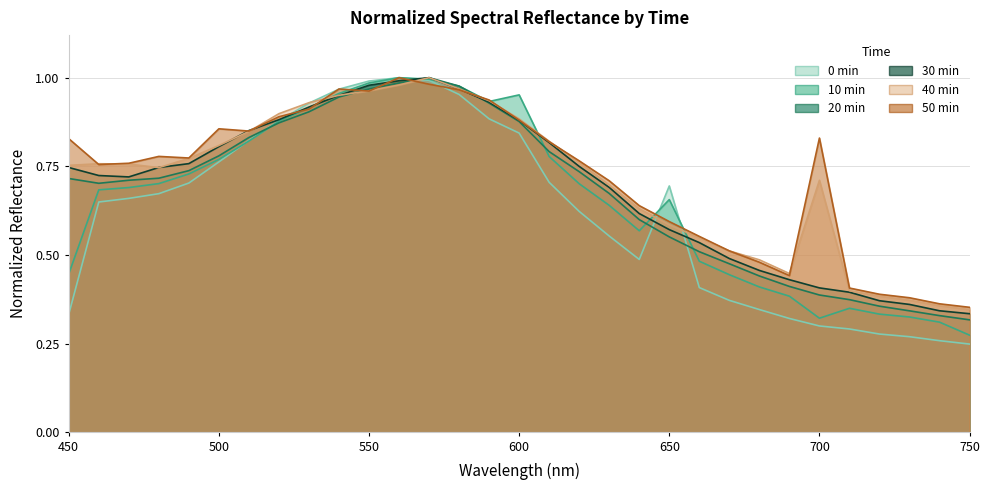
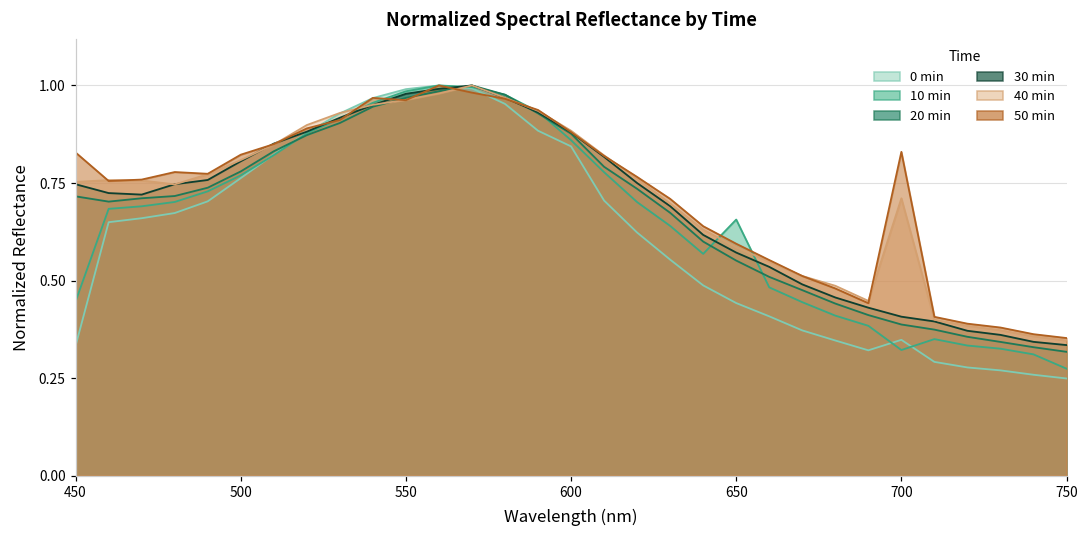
50 min, 500: 0.86 -> 0.82
10 min, 600: 0.95 -> 0.86
0 min, 650: 0.69 -> 0.44
0 min, 700: 0.30 -> 0.35
